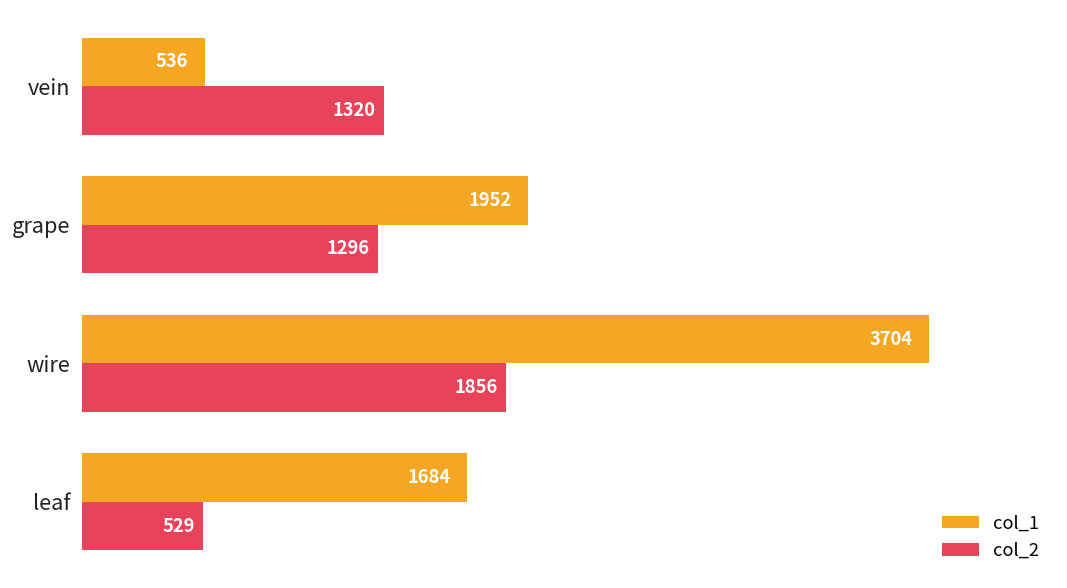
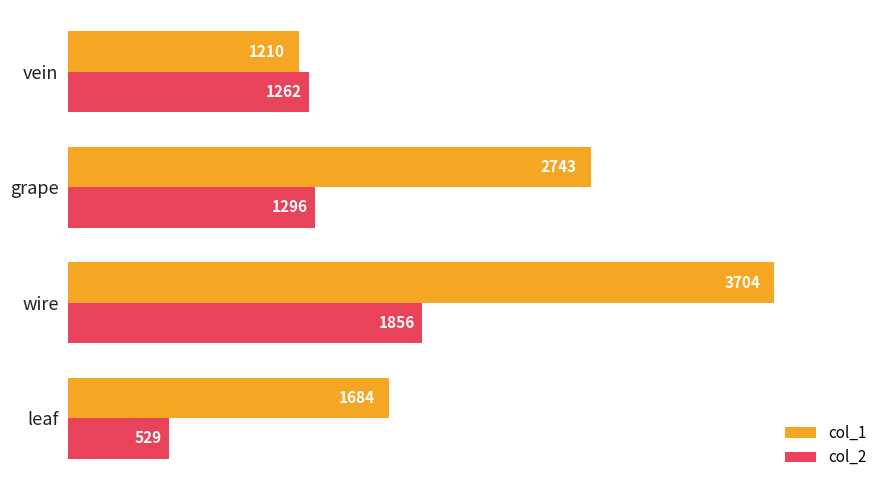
col_1, vein: 536 -> 1210
col_2, vein: 1320 -> 1262
col_1, grape: 1952 -> 2743
